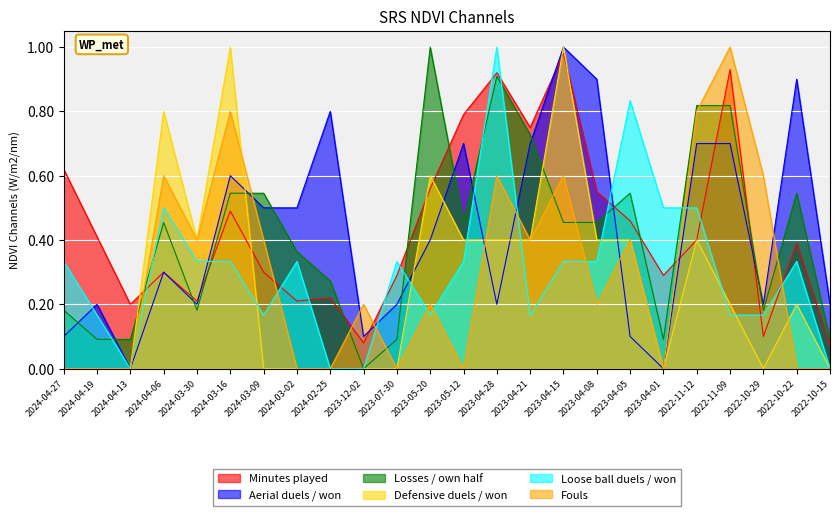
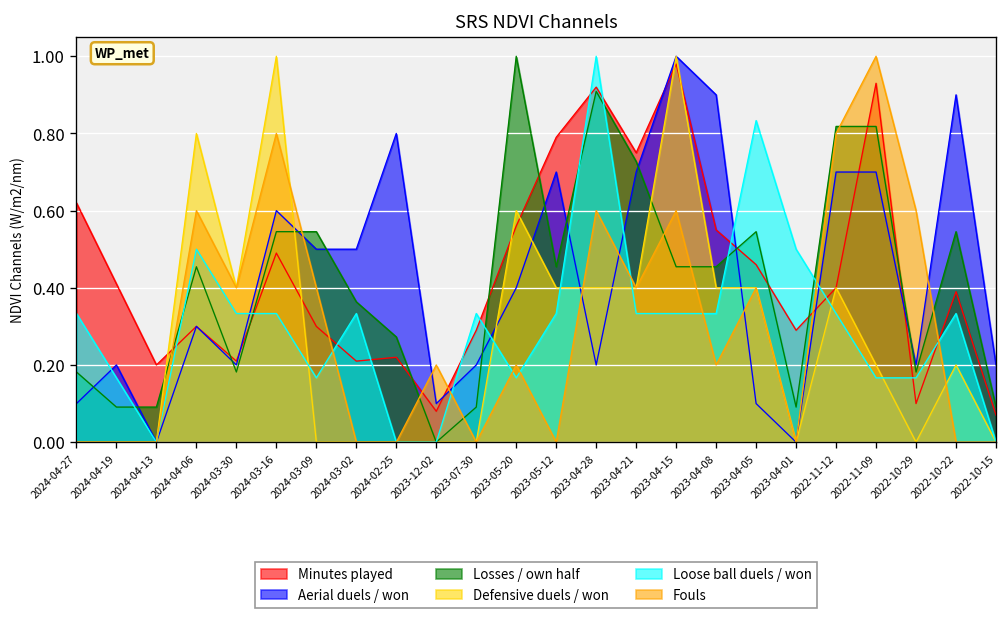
Loose ball duels / won, 2023-04-21: 0.17 -> 0.33
Loose ball duels / won, 2022-11-12: 0.50 -> 0.33
